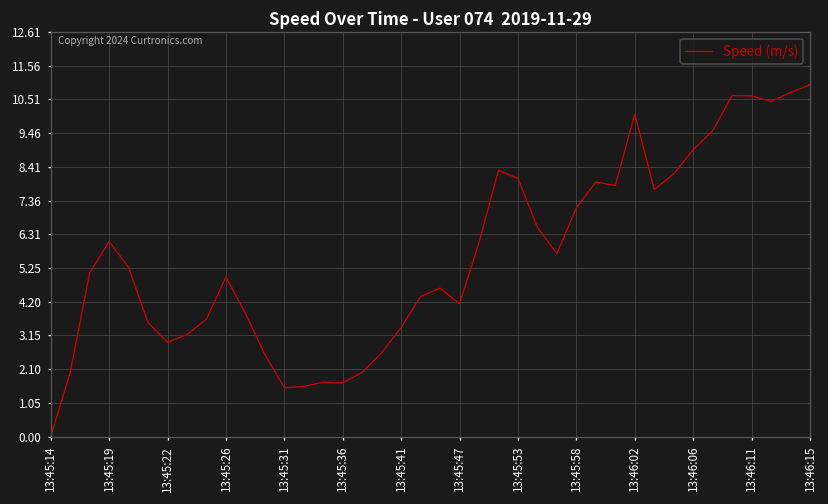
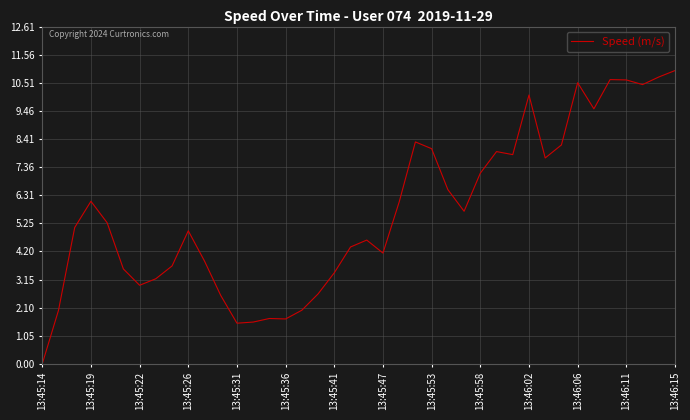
13:46:06: 8.9 -> 10.5
